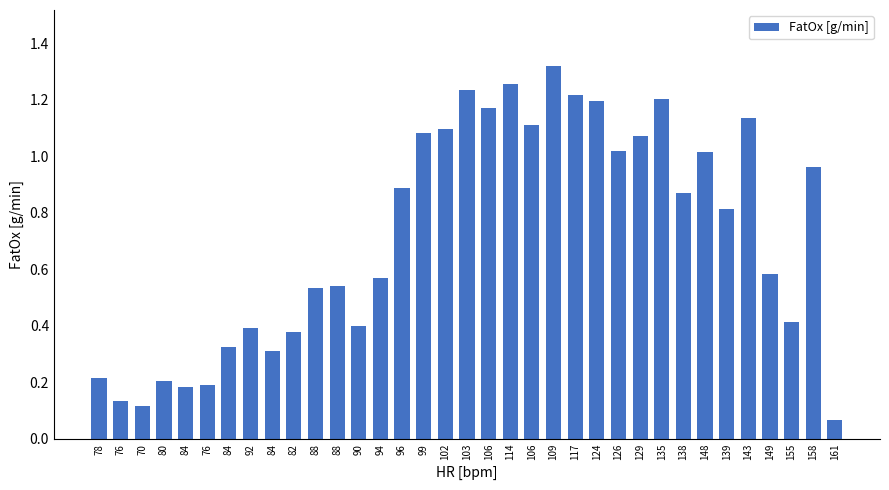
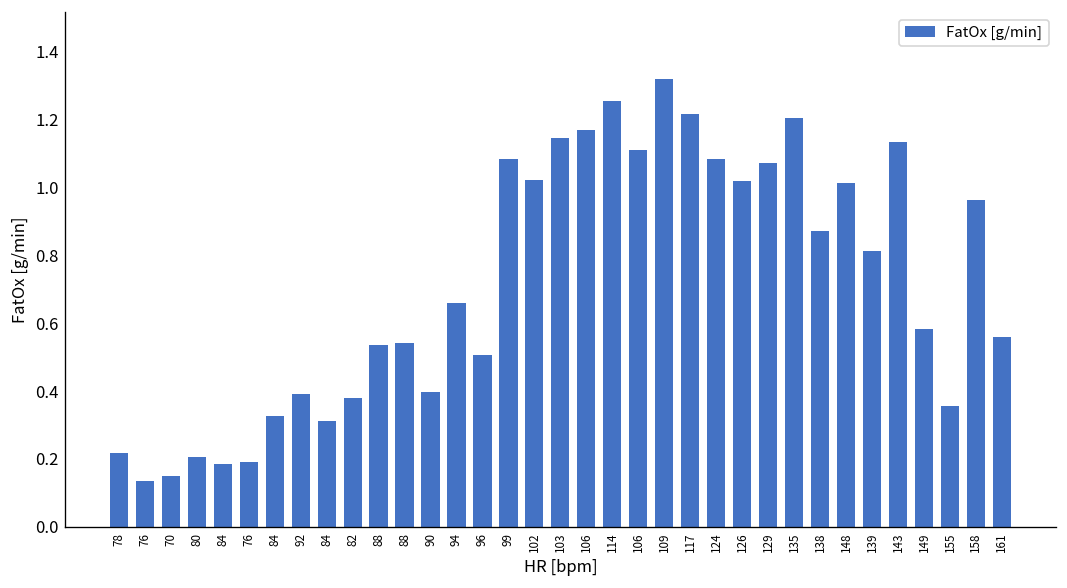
70: 0.12 -> 0.15
94: 0.57 -> 0.66
96: 0.89 -> 0.50
102: 1.10 -> 1.02
103: 1.23 -> 1.15
124: 1.20 -> 1.08
155: 0.41 -> 0.36
161: 0.07 -> 0.56
